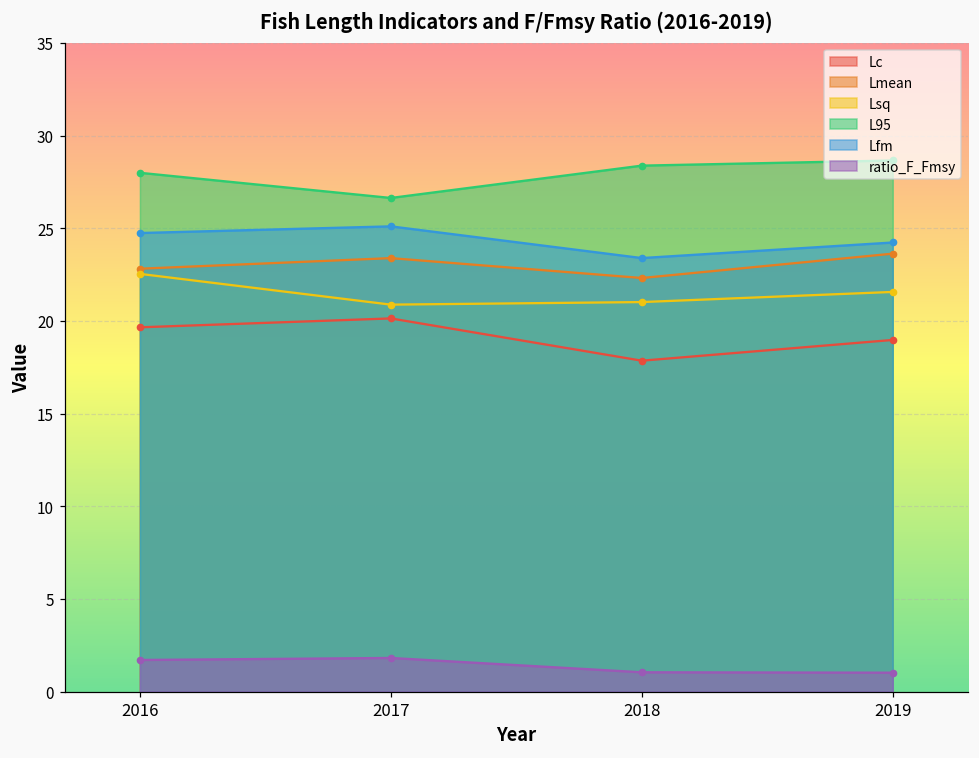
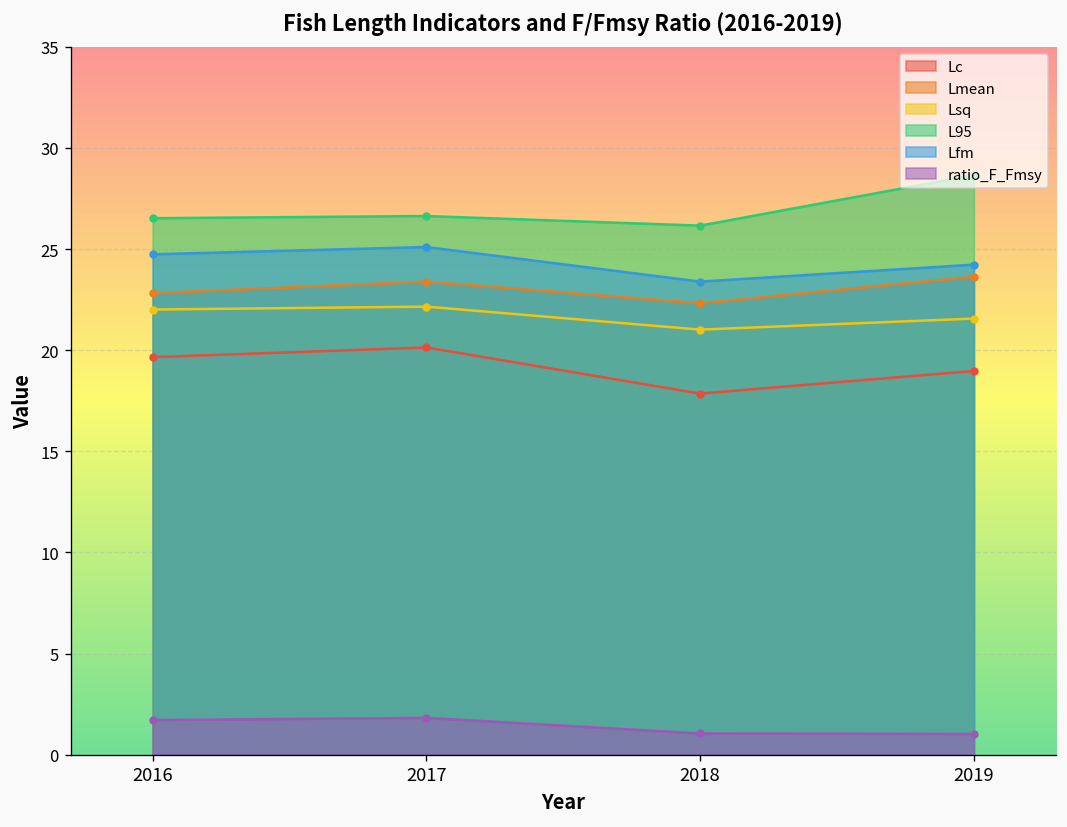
Lsq, 2016: 22.5 -> 22.0
L95, 2016: 28.0 -> 26.5
Lsq, 2017: 20.9 -> 22.2
L95, 2018: 28.4 -> 26.2
